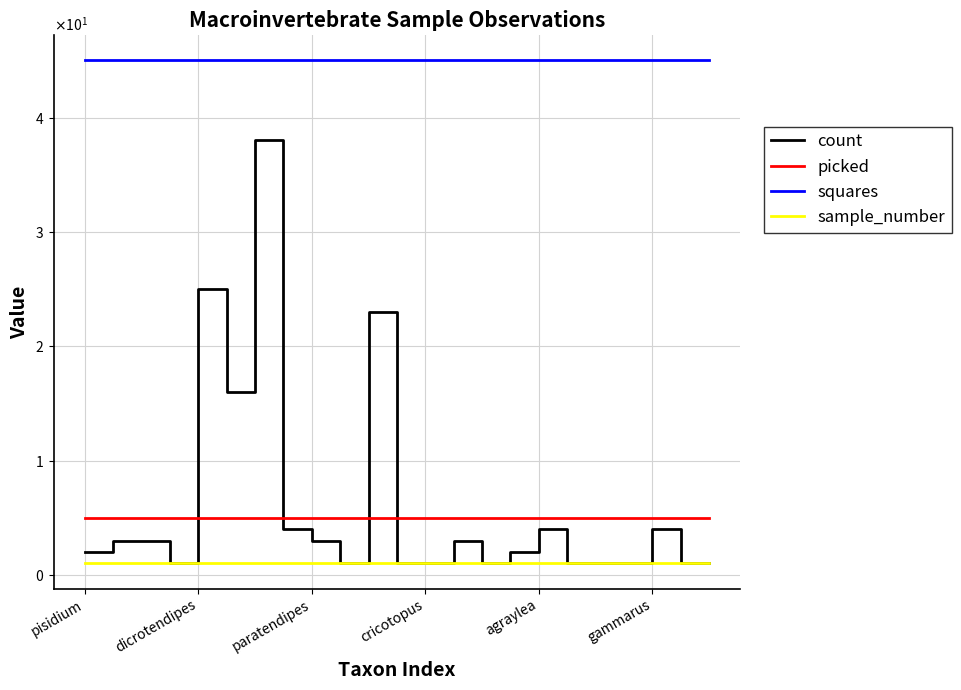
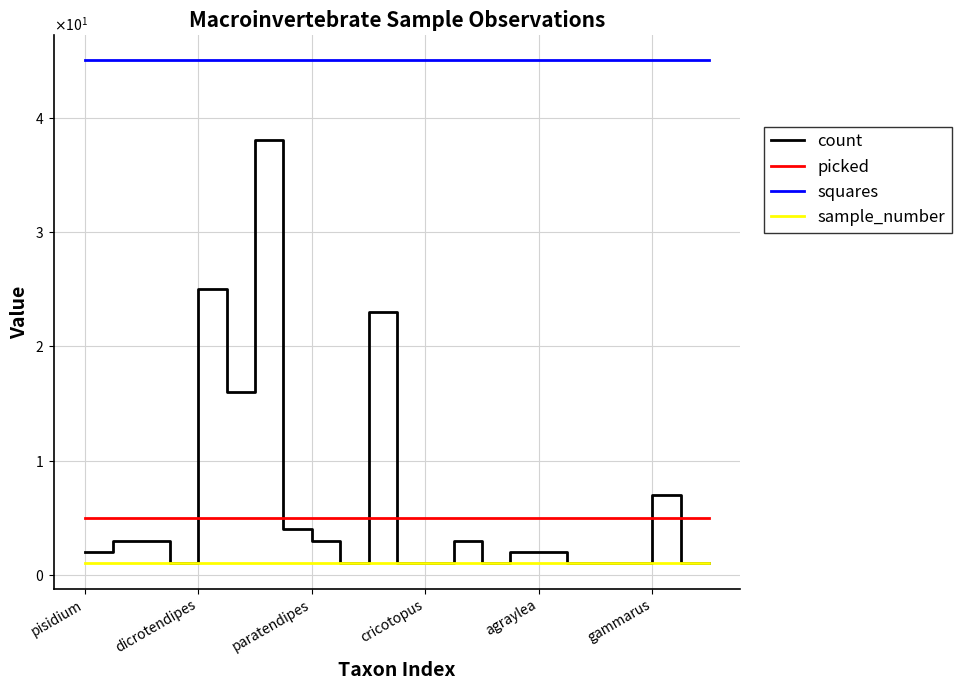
count, agraylea: 4 -> 2
count, gammarus: 4 -> 7
